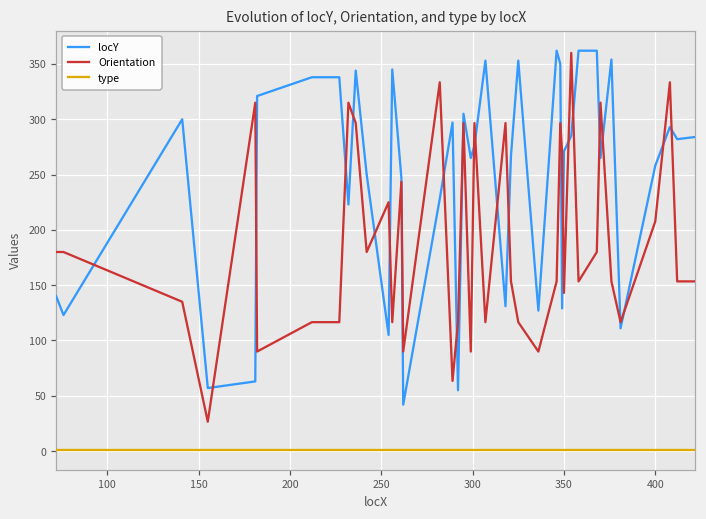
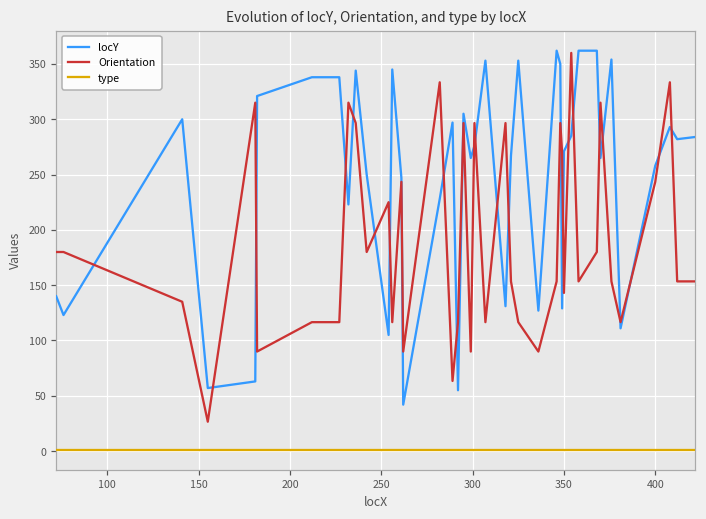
Orientation, 400: 208 -> 243
